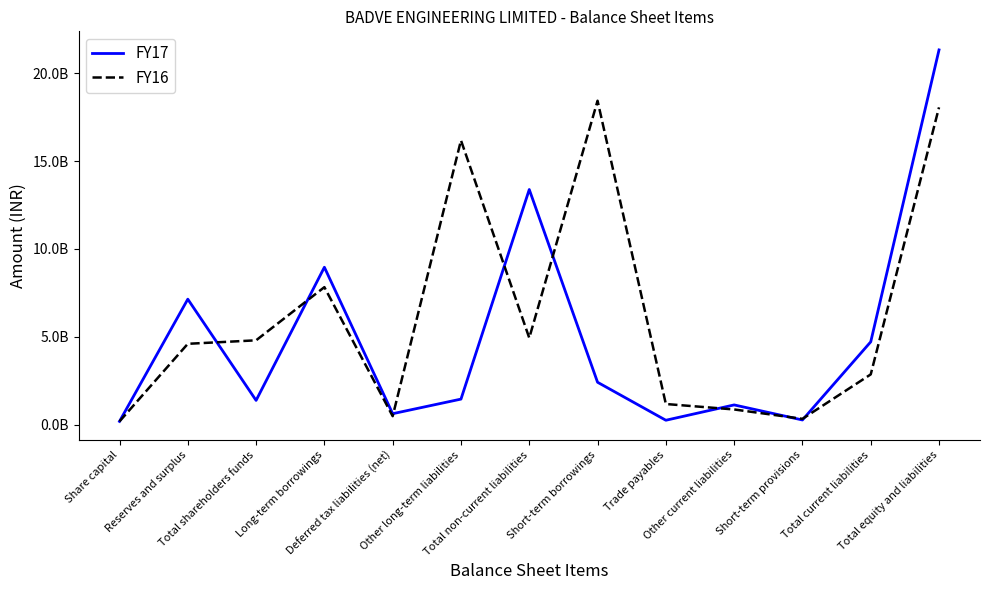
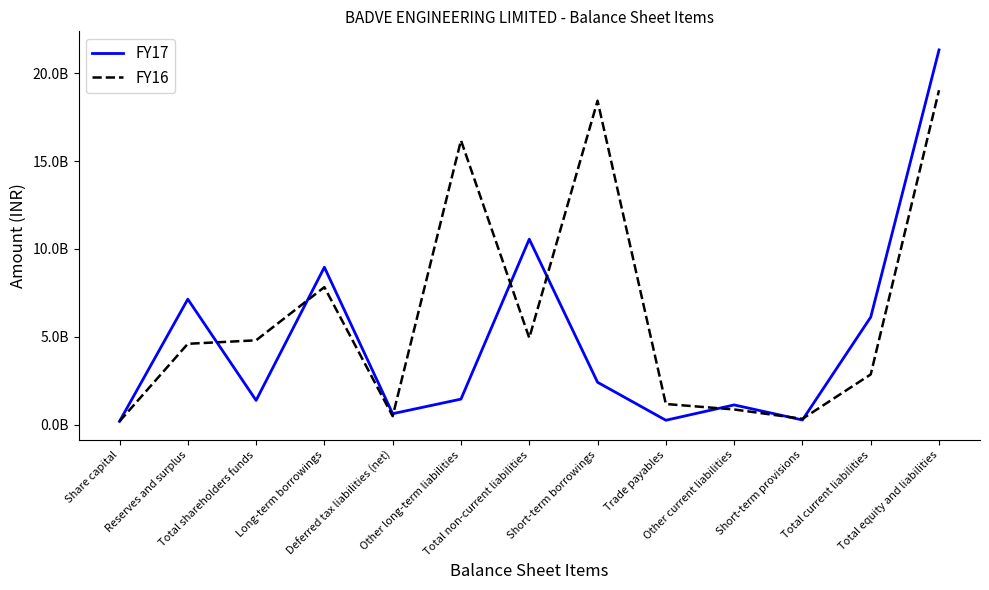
FY17, Total non-current liabilities: 13400000000 -> 10600000000
FY17, Total current liabilities: 4700000000 -> 6100000000
FY16, Total equity and liabilities: 18100000000 -> 19000000000
